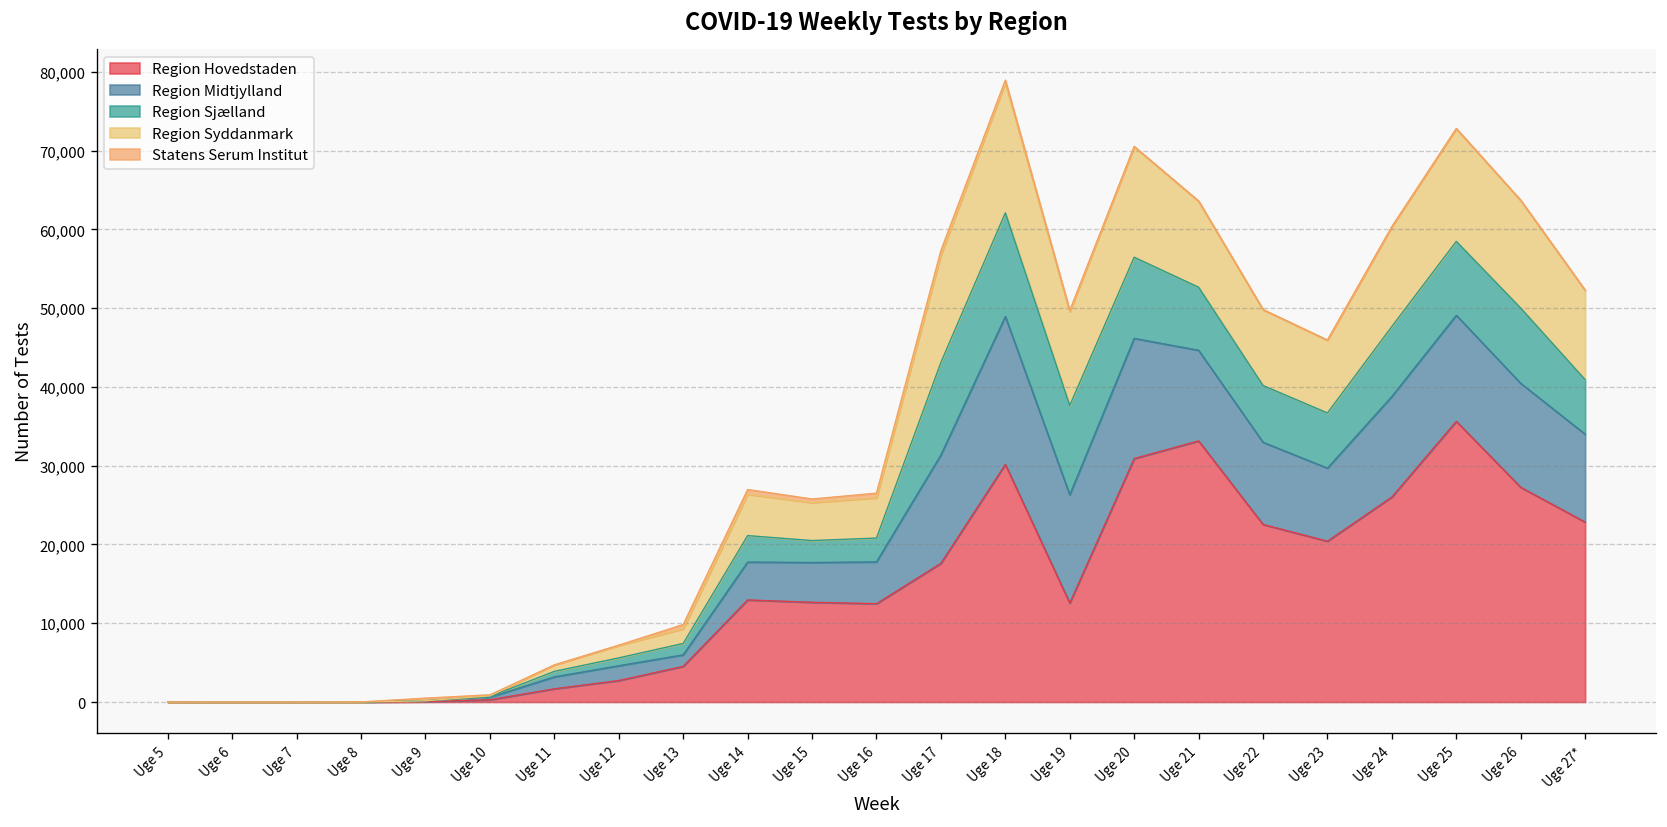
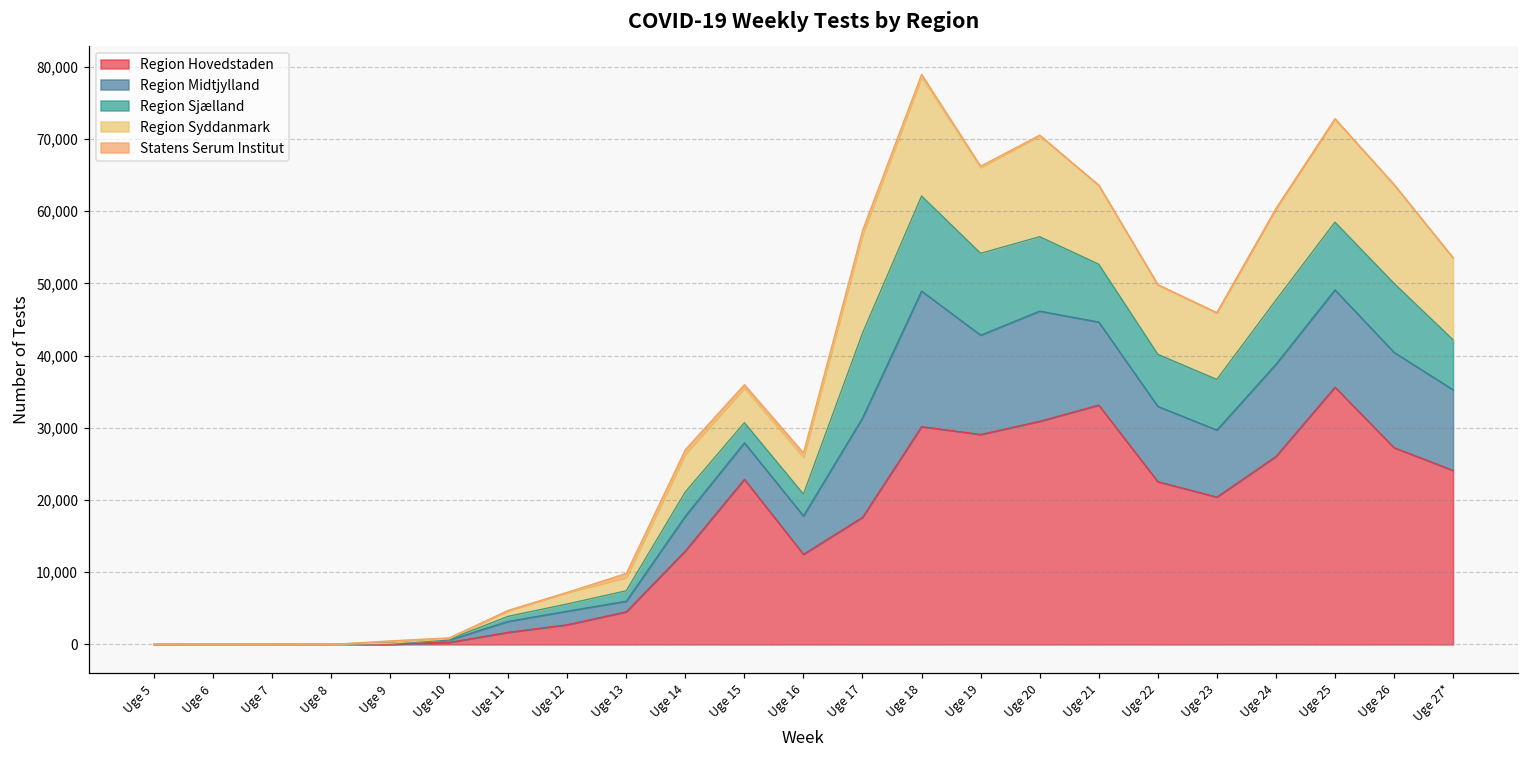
Region Hovedstaden, Uge 15: 13,000 -> 23,000
Region Hovedstaden, Uge 19: 13,000 -> 29,000
Region Hovedstaden, Uge 27*: 23,000 -> 24,000
